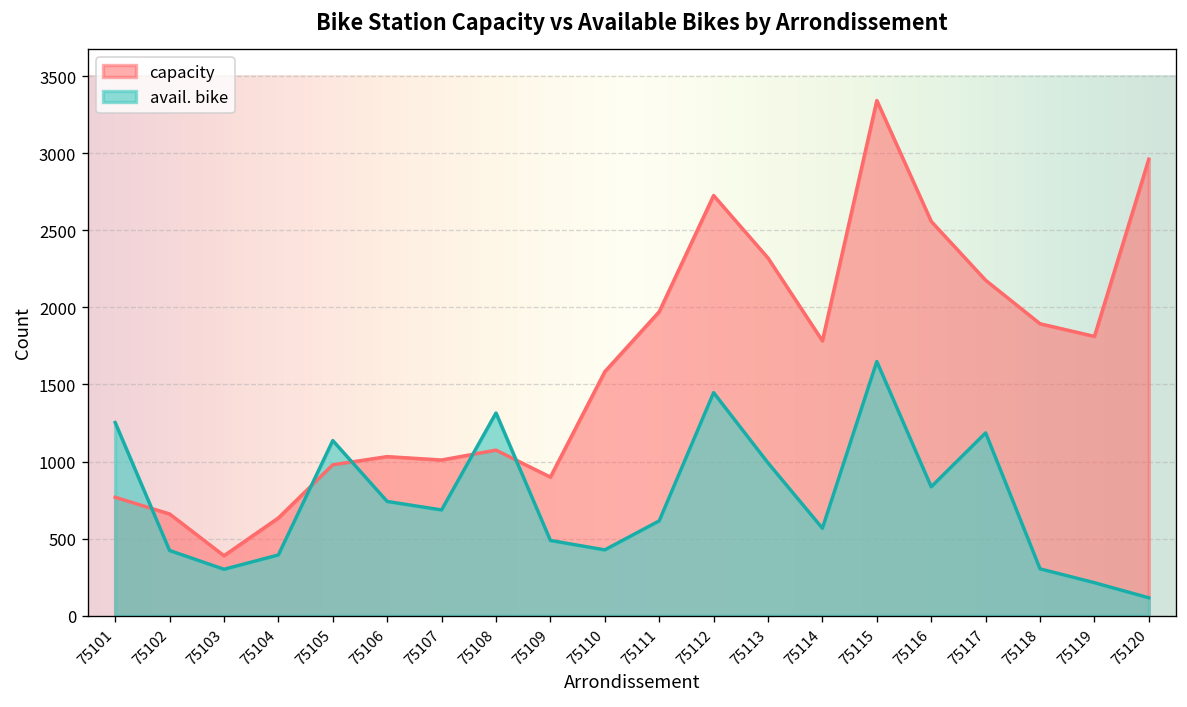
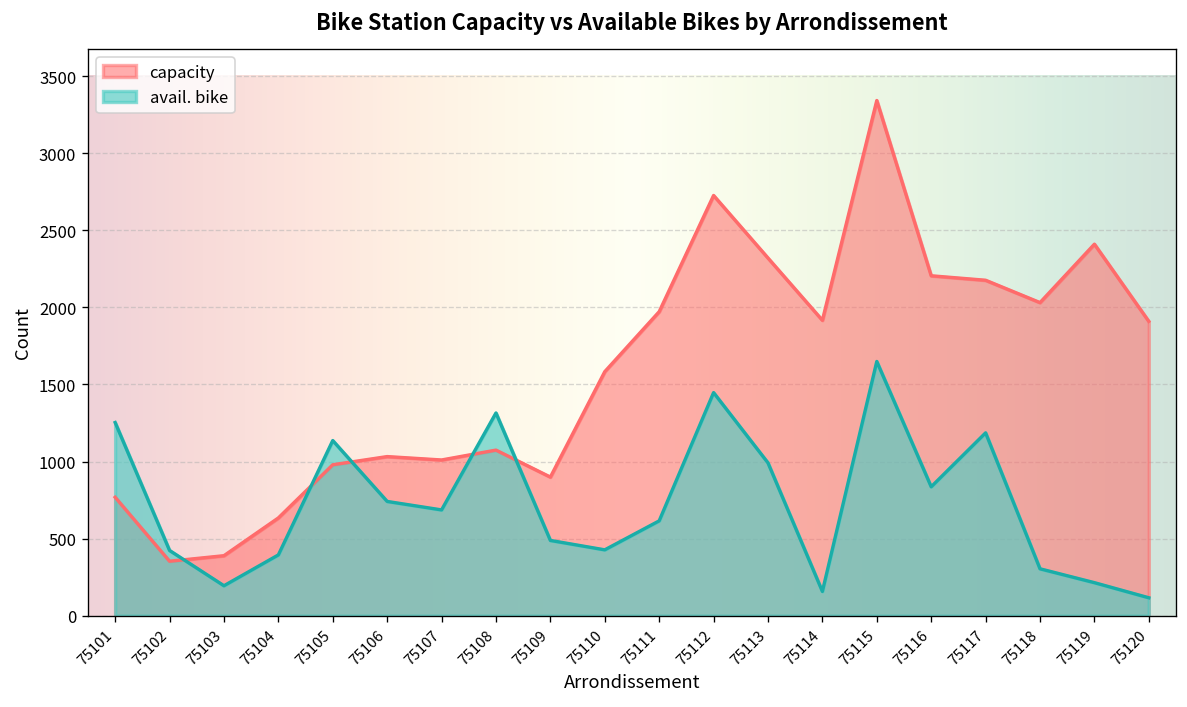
capacity, 75102: 660 -> 350
avail. bike, 75103: 300 -> 190
capacity, 75114: 1780 -> 1920
avail. bike, 75114: 570 -> 160
capacity, 75116: 2560 -> 2210
capacity, 75118: 1890 -> 2030
capacity, 75119: 1810 -> 2410
capacity, 75120: 2960 -> 1910
